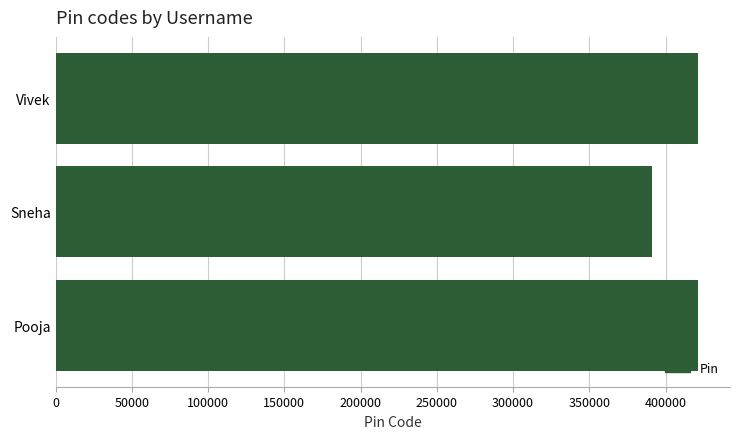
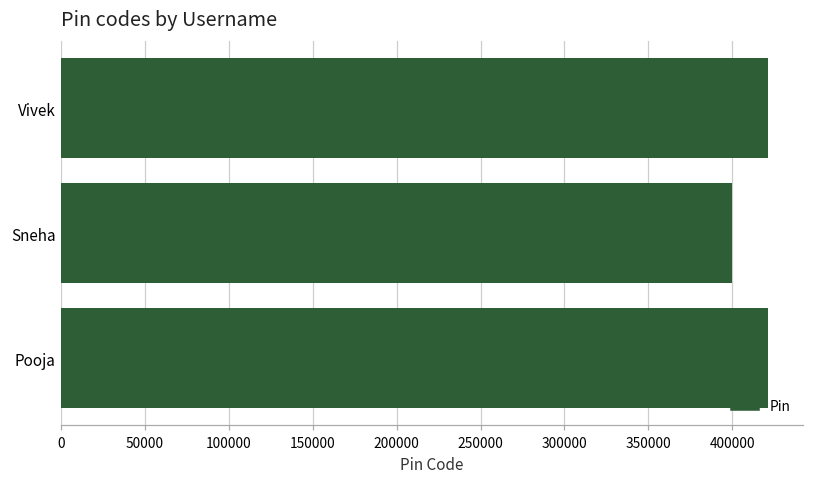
Sneha: 391000 -> 400000
